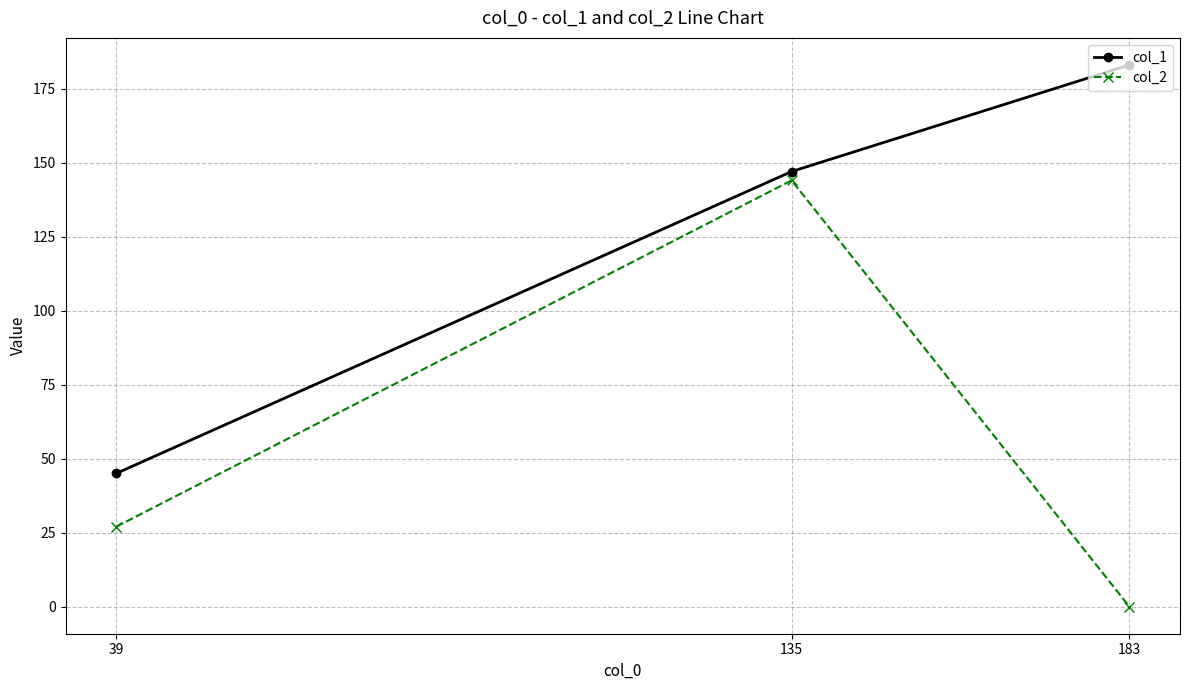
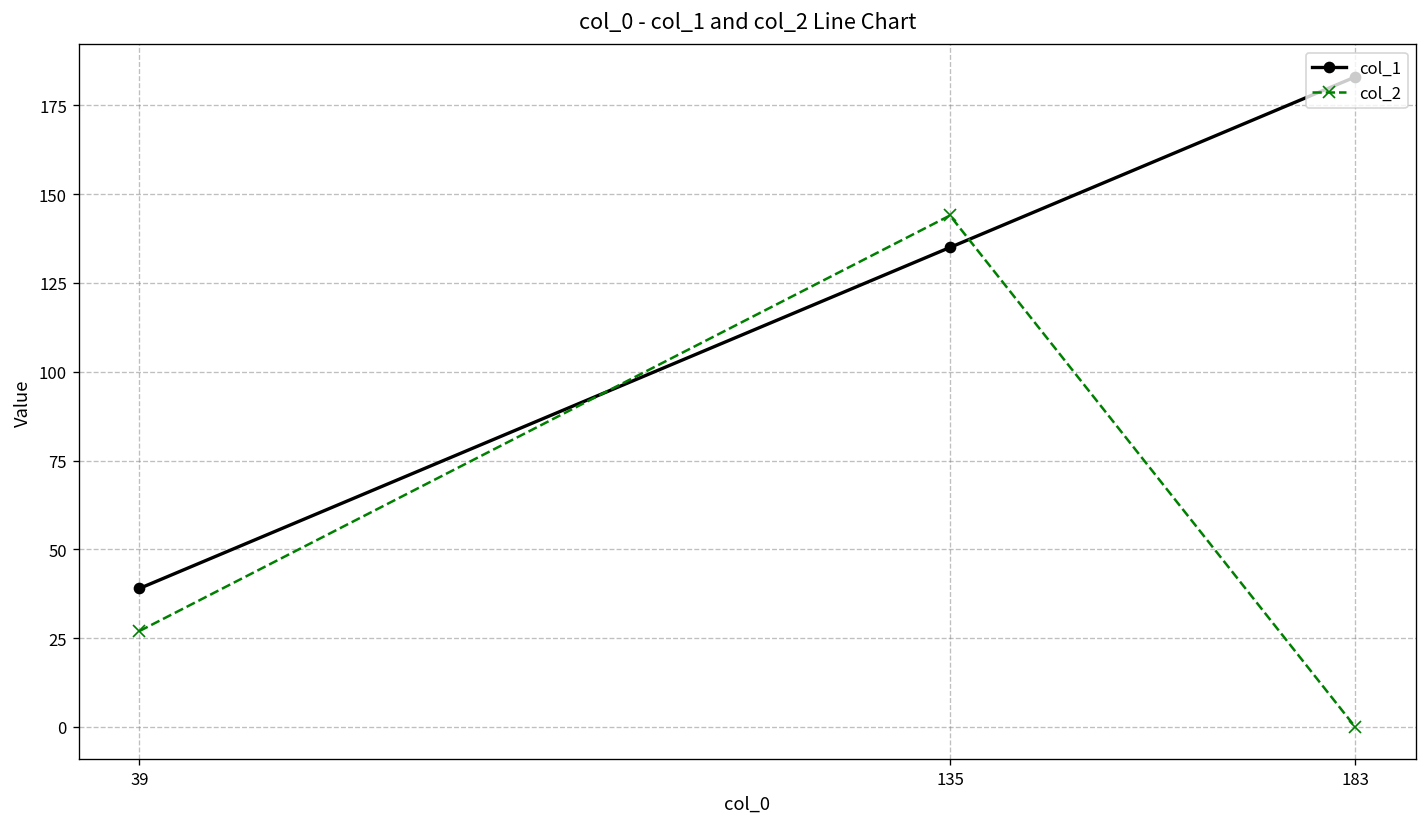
col_1, 39: 45 -> 39
col_1, 135: 147 -> 135
